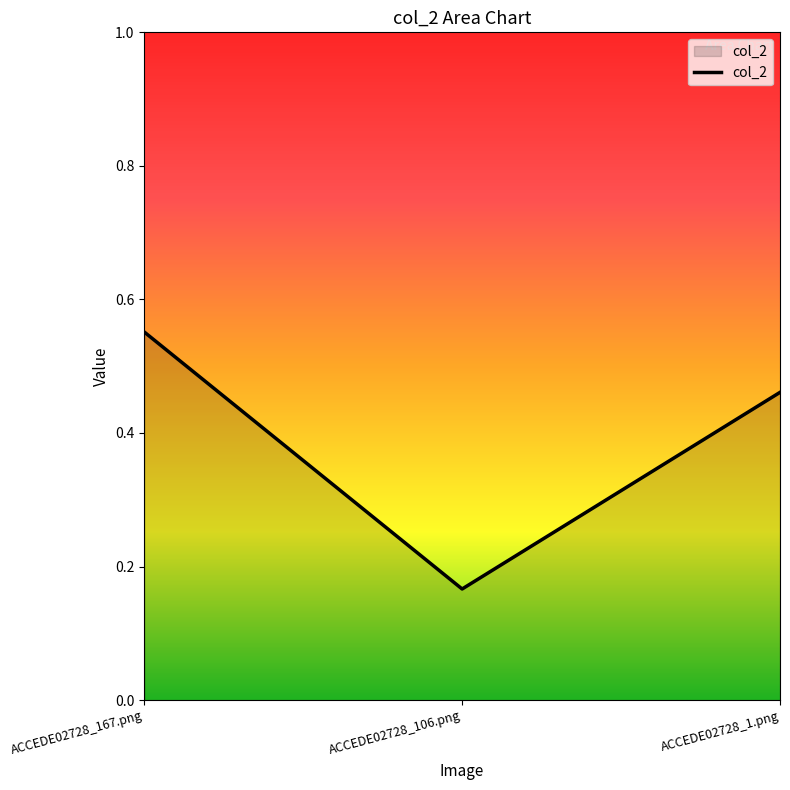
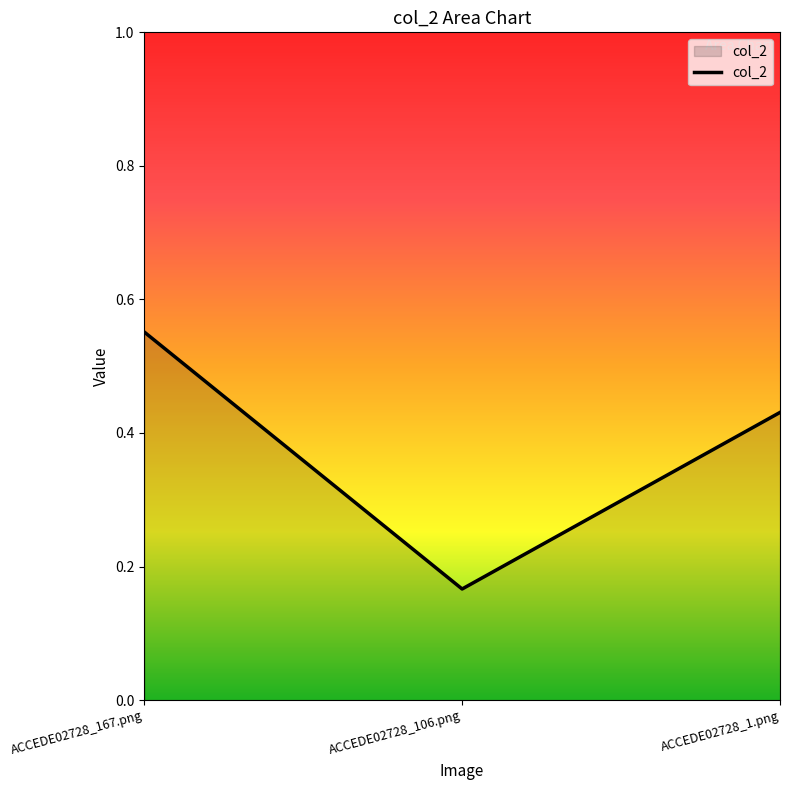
ACCEDE02728_1.png: 0.46 -> 0.43
